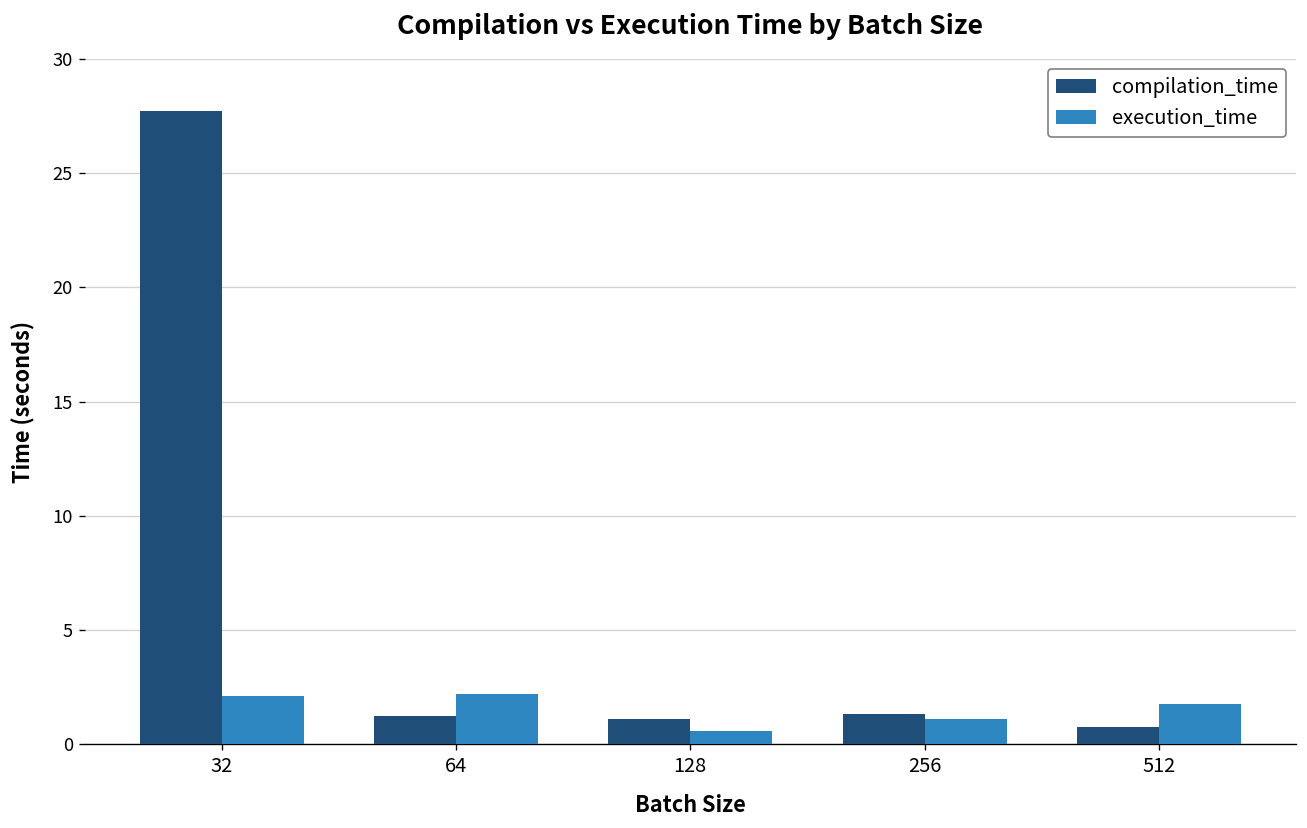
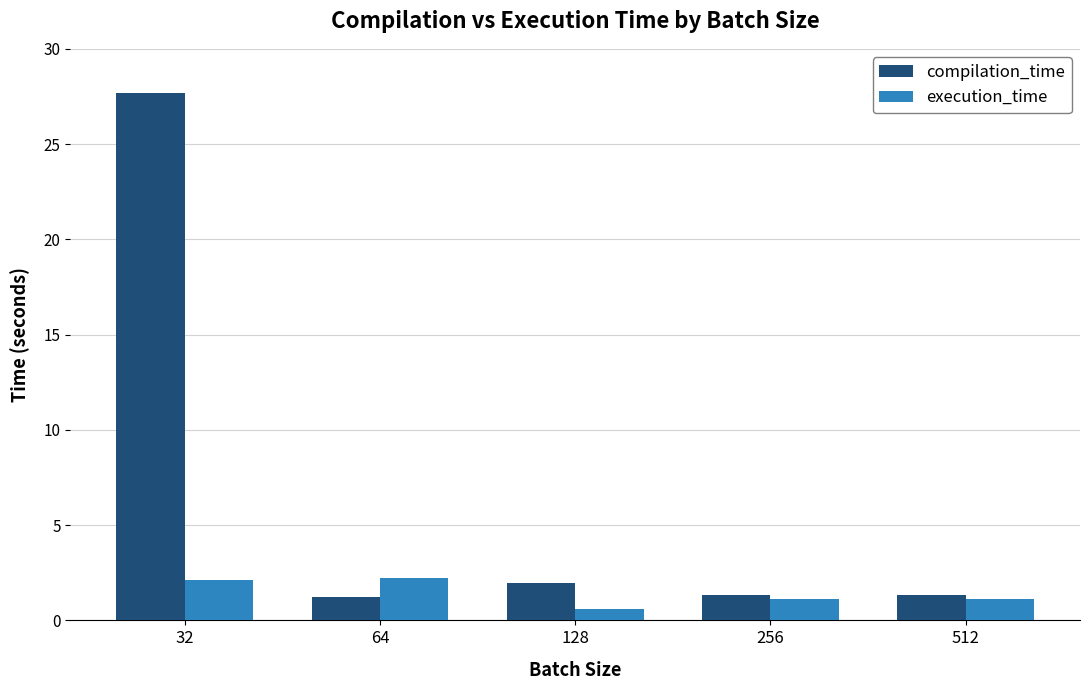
compilation_time, 128: 1.1 -> 2.0
compilation_time, 512: 0.7 -> 1.3
execution_time, 512: 1.8 -> 1.1
